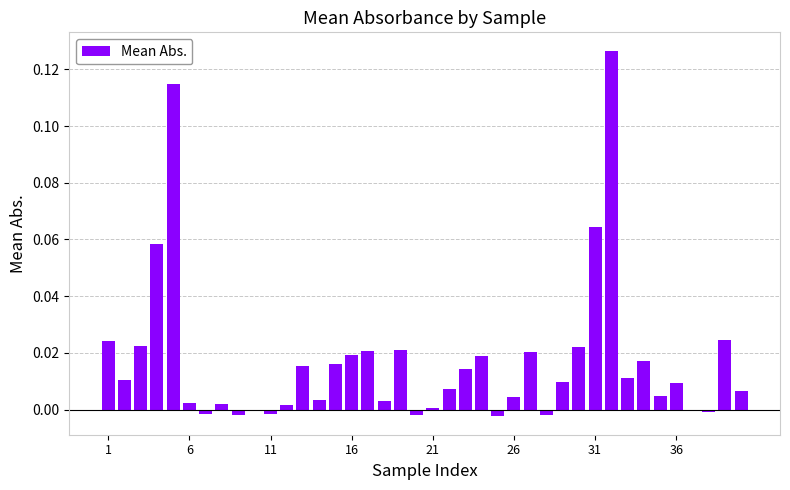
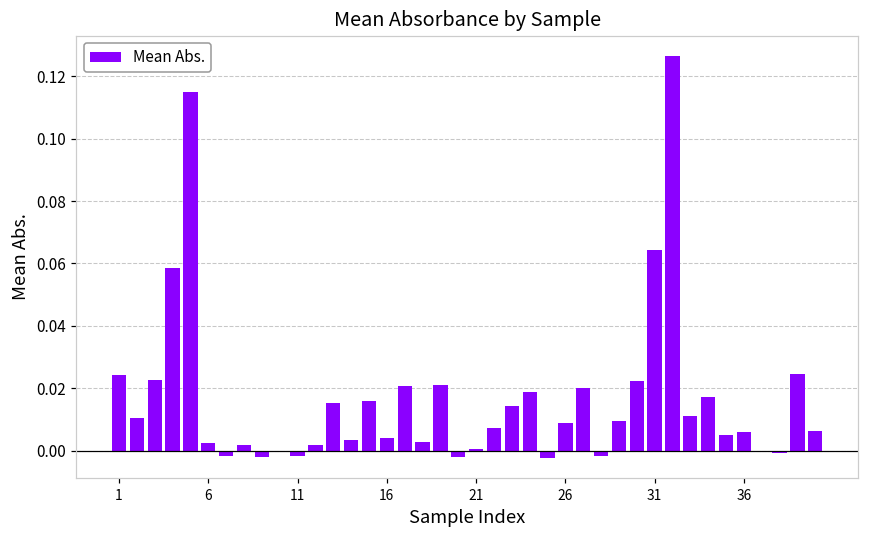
16: 0.019 -> 0.004
26: 0.004 -> 0.009
36: 0.010 -> 0.006
